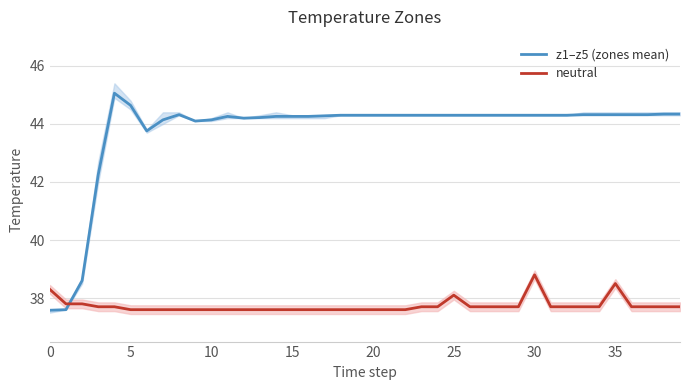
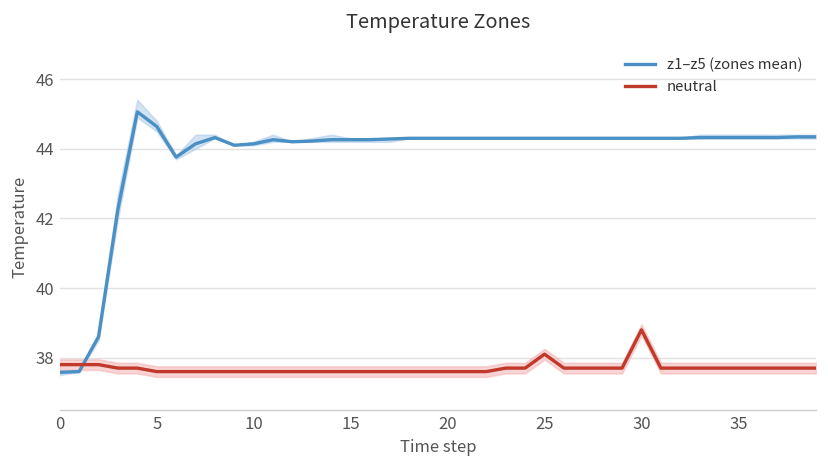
neutral, 0: 38.3 -> 37.8
neutral, 35: 38.5 -> 37.7
